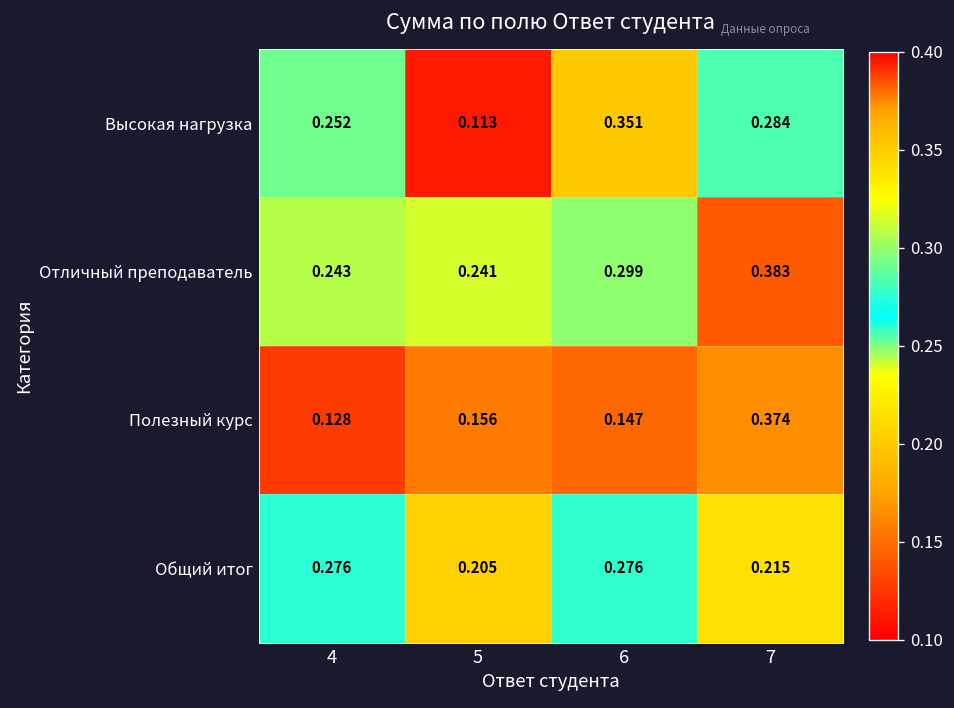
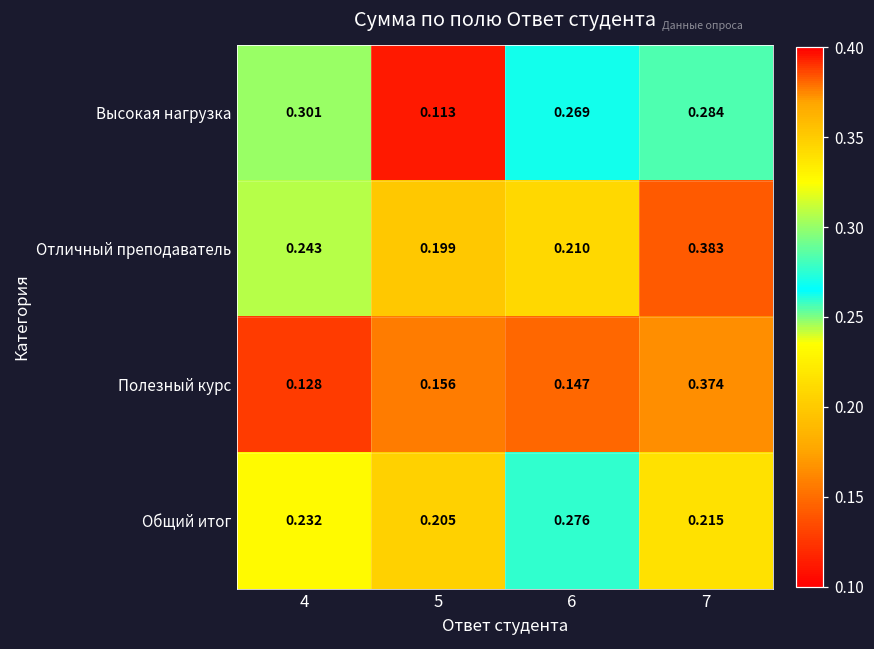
Высокая нагрузка, 4: 0.252 -> 0.301
Высокая нагрузка, 6: 0.351 -> 0.269
Отличный преподаватель, 5: 0.241 -> 0.199
Отличный преподаватель, 6: 0.299 -> 0.210
Общий итог, 4: 0.276 -> 0.232
